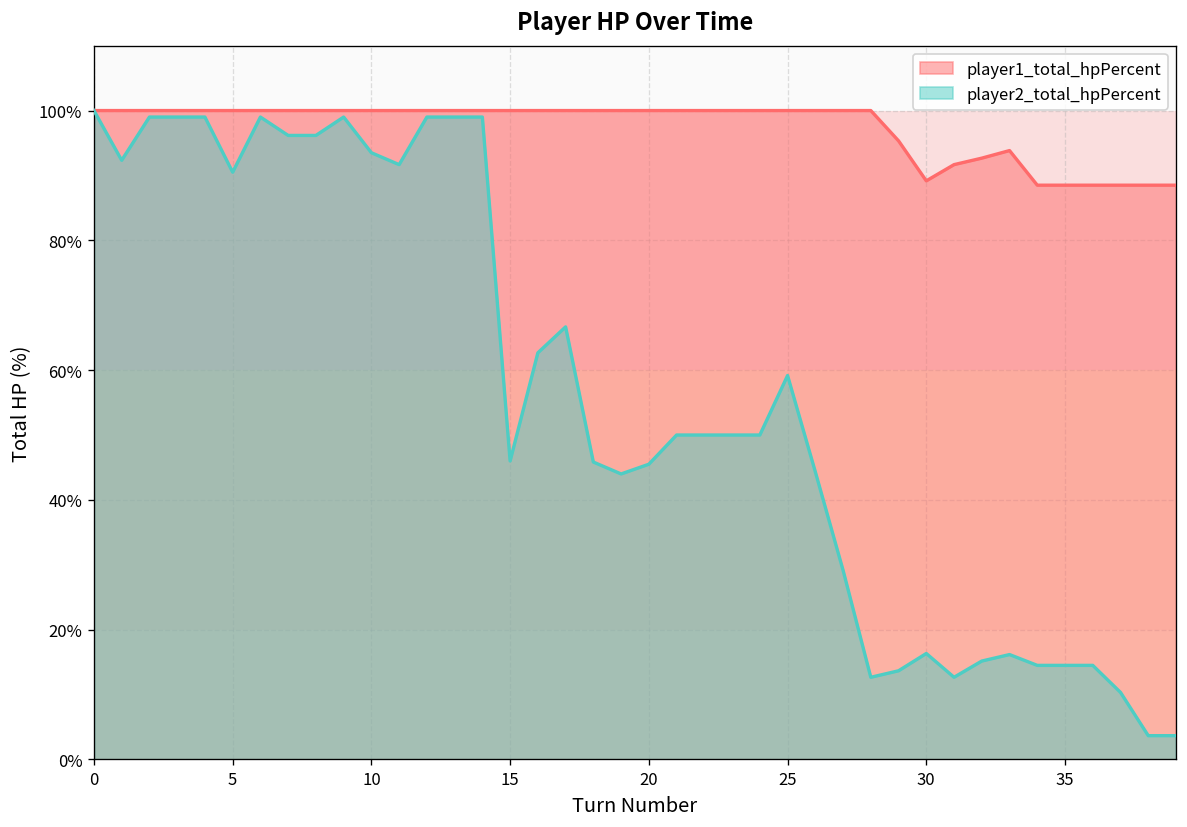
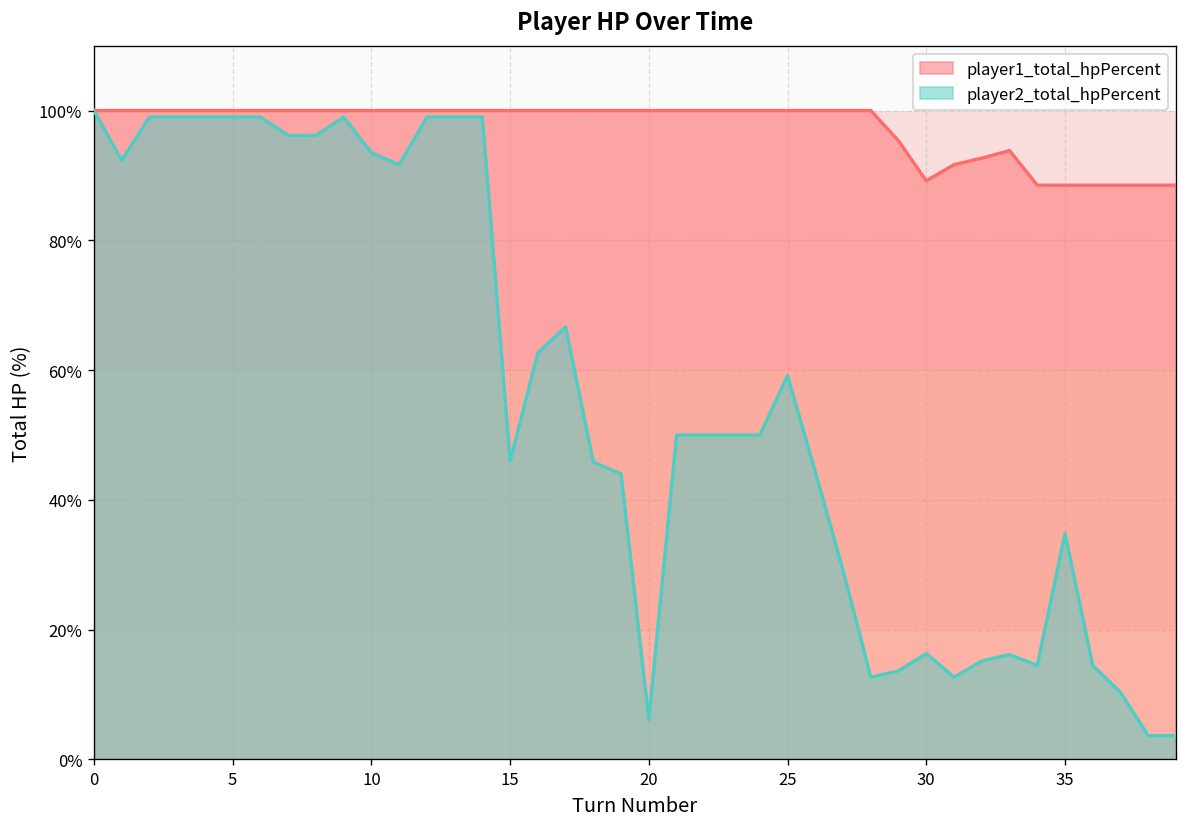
player2_total_hpPercent, 5: 91% -> 99%
player2_total_hpPercent, 20: 46% -> 6%
player2_total_hpPercent, 35: 14% -> 35%
